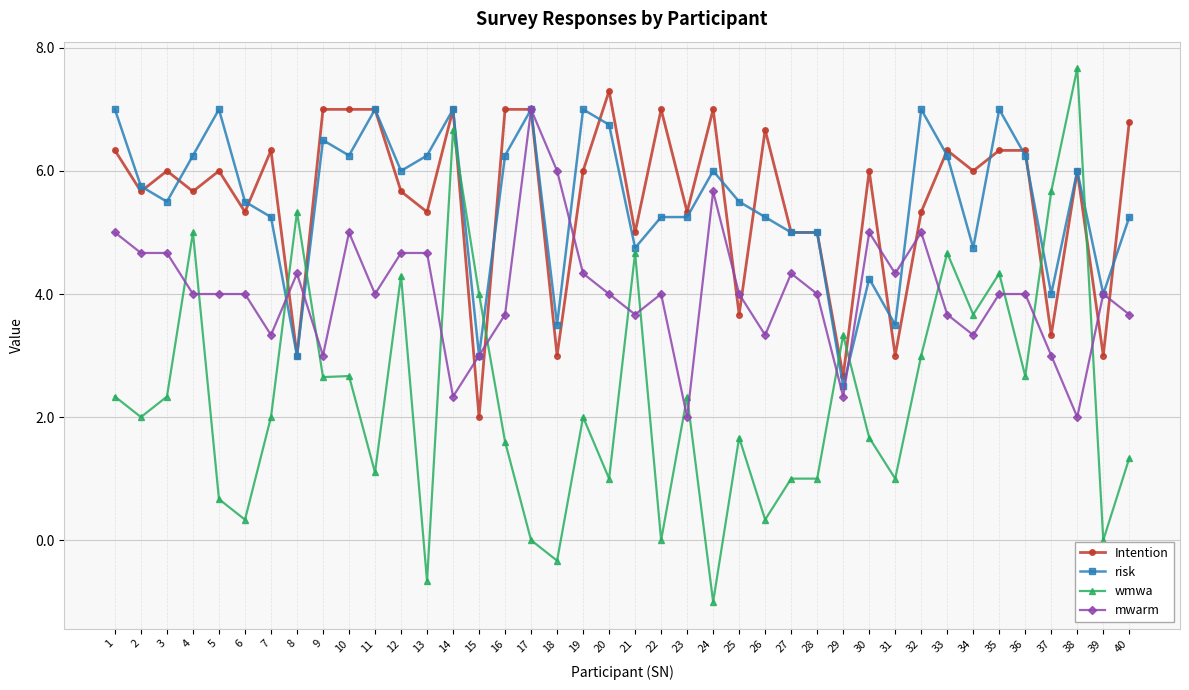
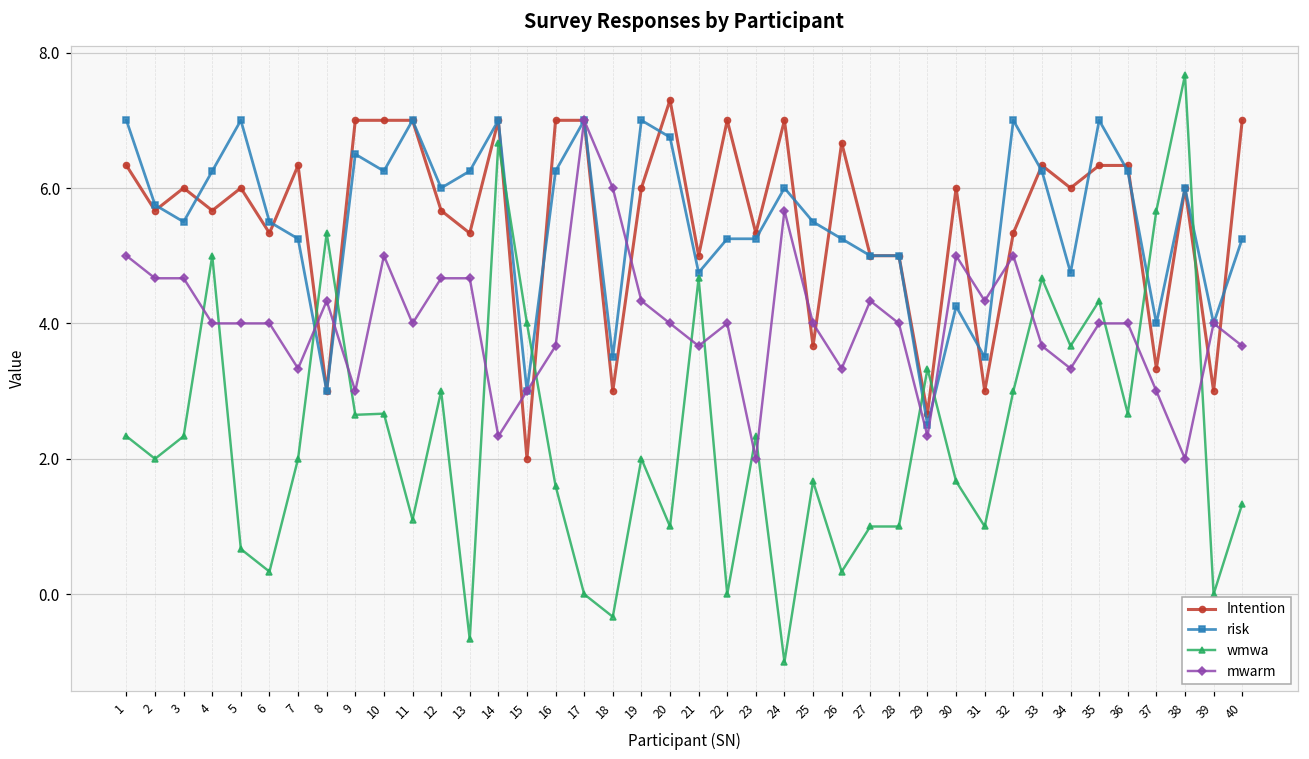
wmwa, 12: 4.3 -> 3.0
Intention, 40: 6.8 -> 7.0
